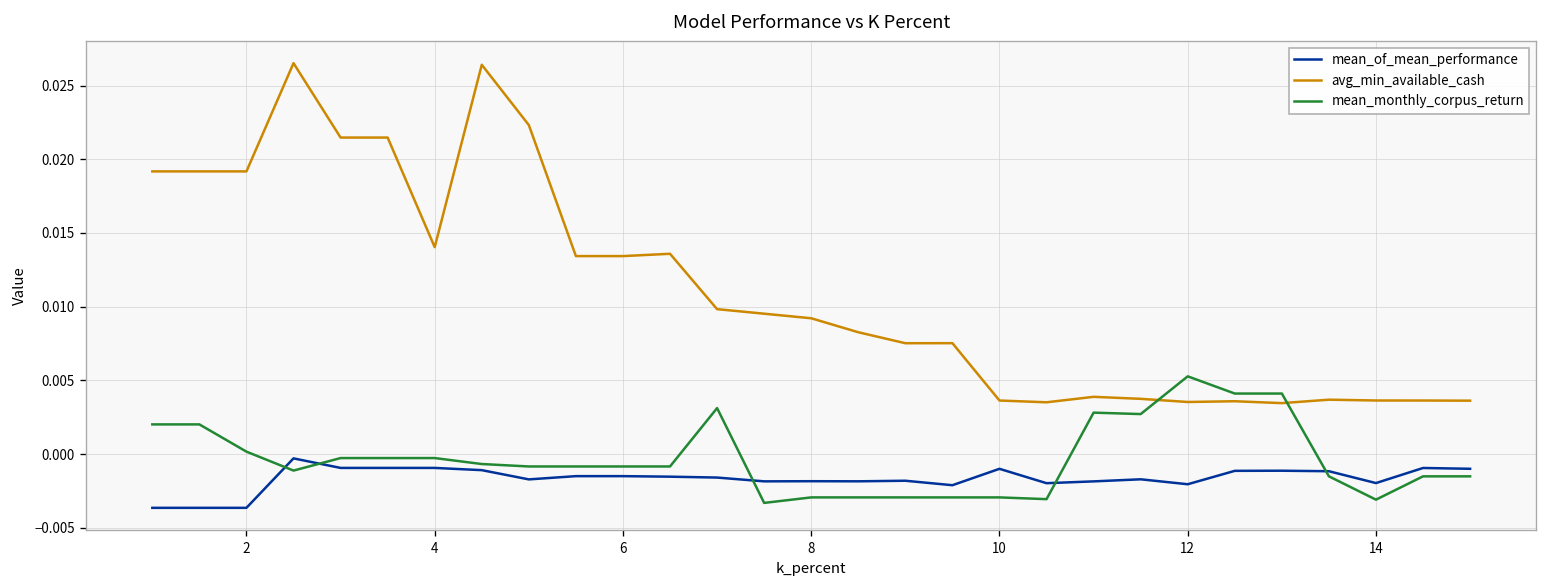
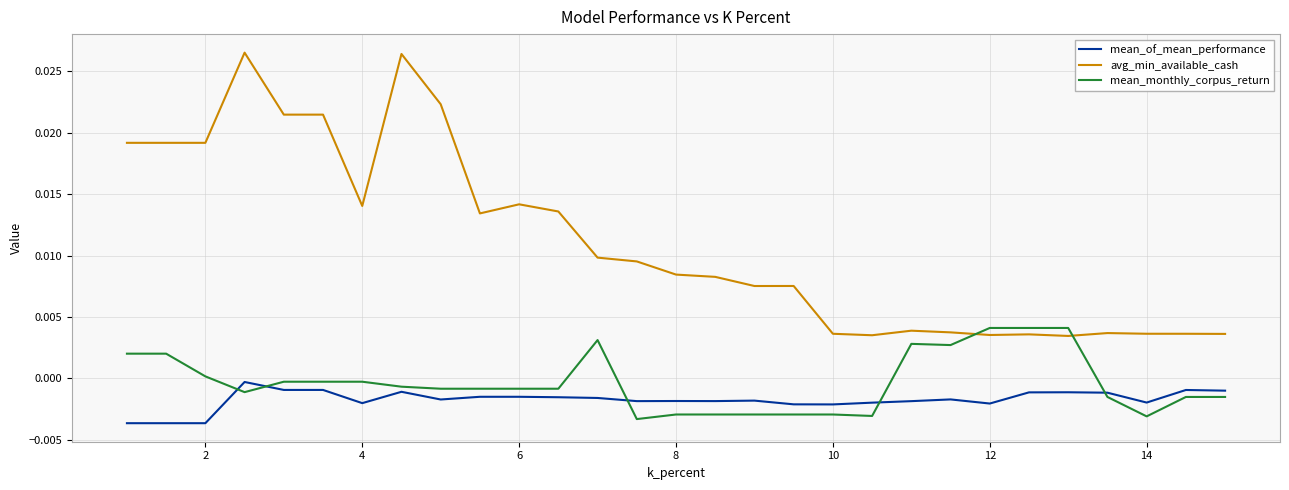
mean_of_mean_performance, 4: -0.0009 -> -0.0020
avg_min_available_cash, 6: 0.0134 -> 0.0142
avg_min_available_cash, 8: 0.0092 -> 0.0084
mean_of_mean_performance, 10: -0.0010 -> -0.0021
mean_monthly_corpus_return, 12: 0.0053 -> 0.0041
